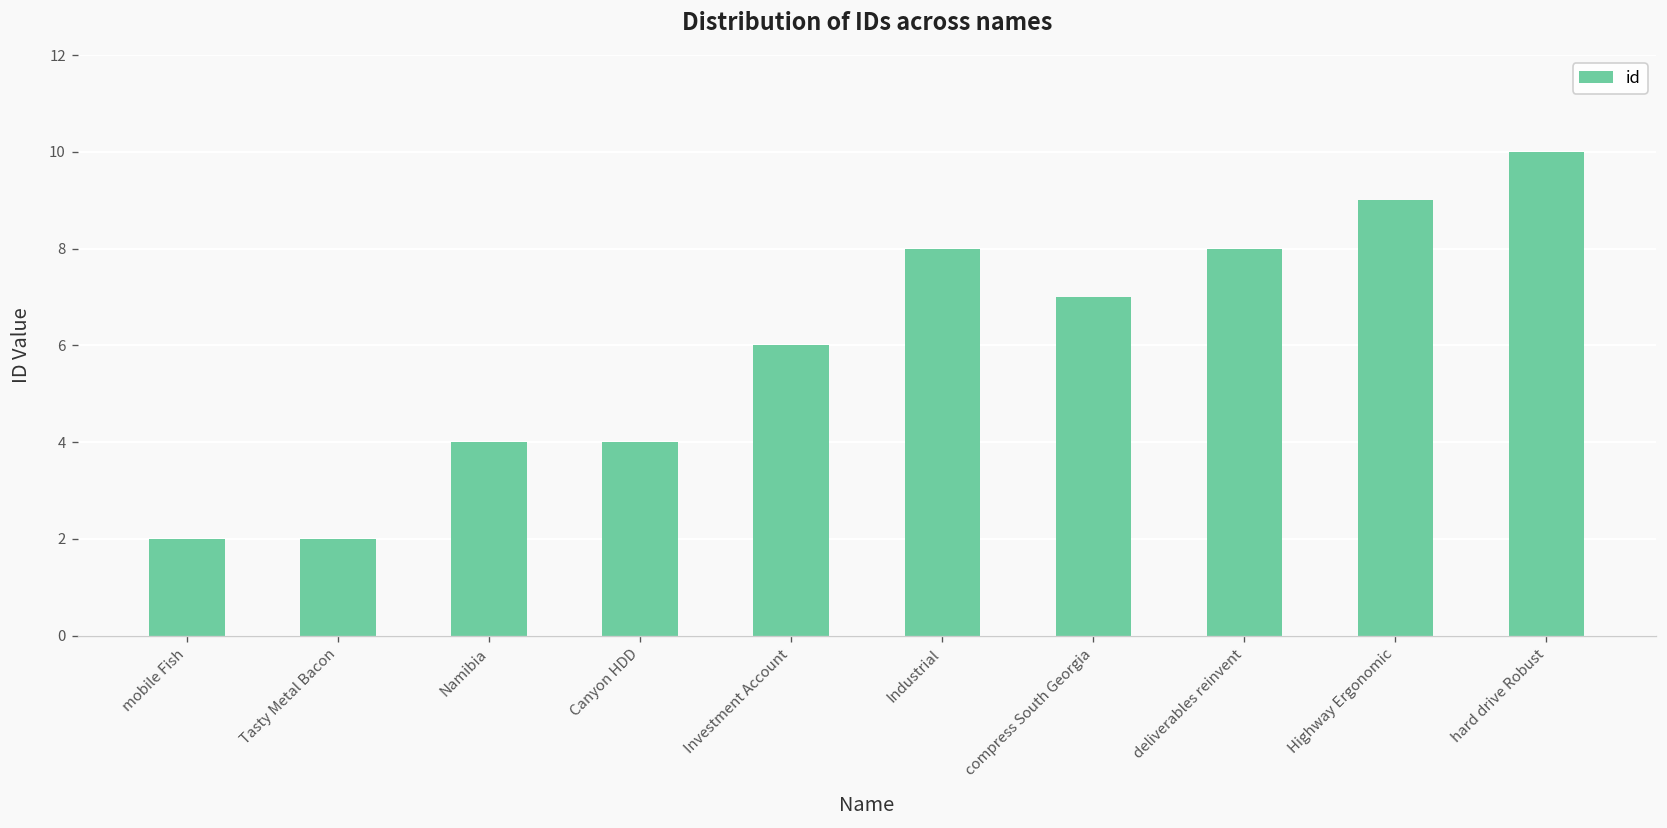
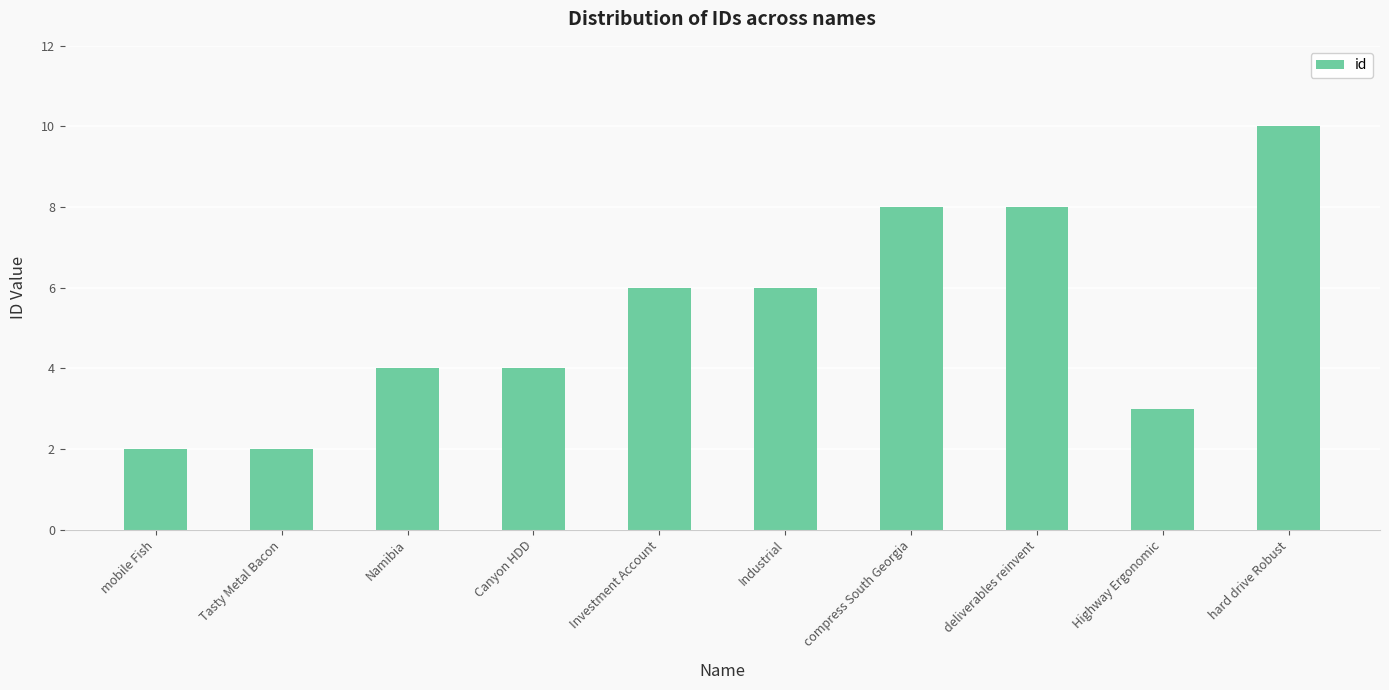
Industrial: 8 -> 6
compress South Georgia: 7 -> 8
Highway Ergonomic: 9 -> 3
